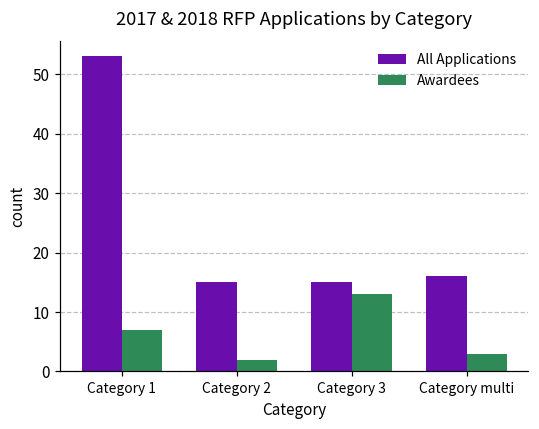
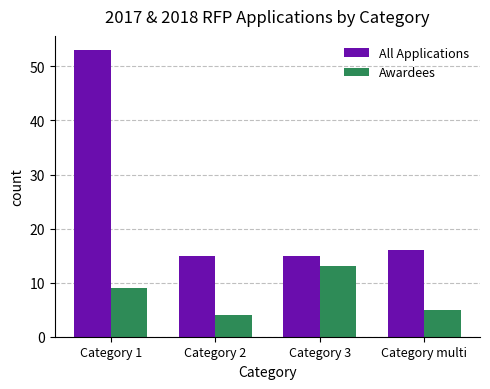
Awardees, Category 1: 7 -> 9
Awardees, Category 2: 2 -> 4
Awardees, Category multi: 3 -> 5
